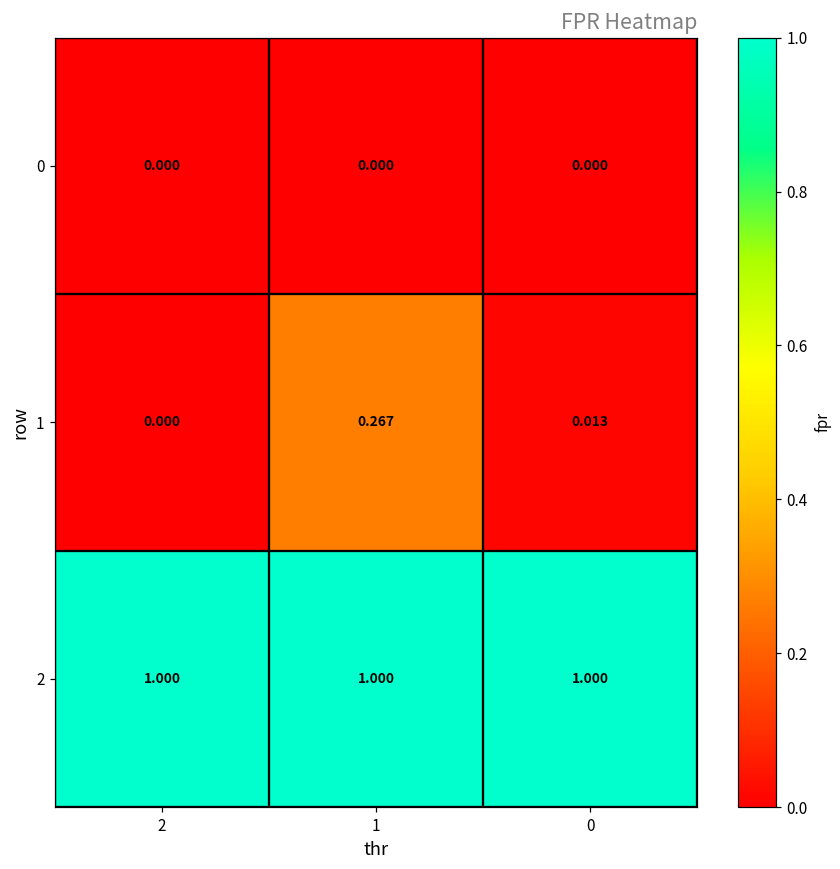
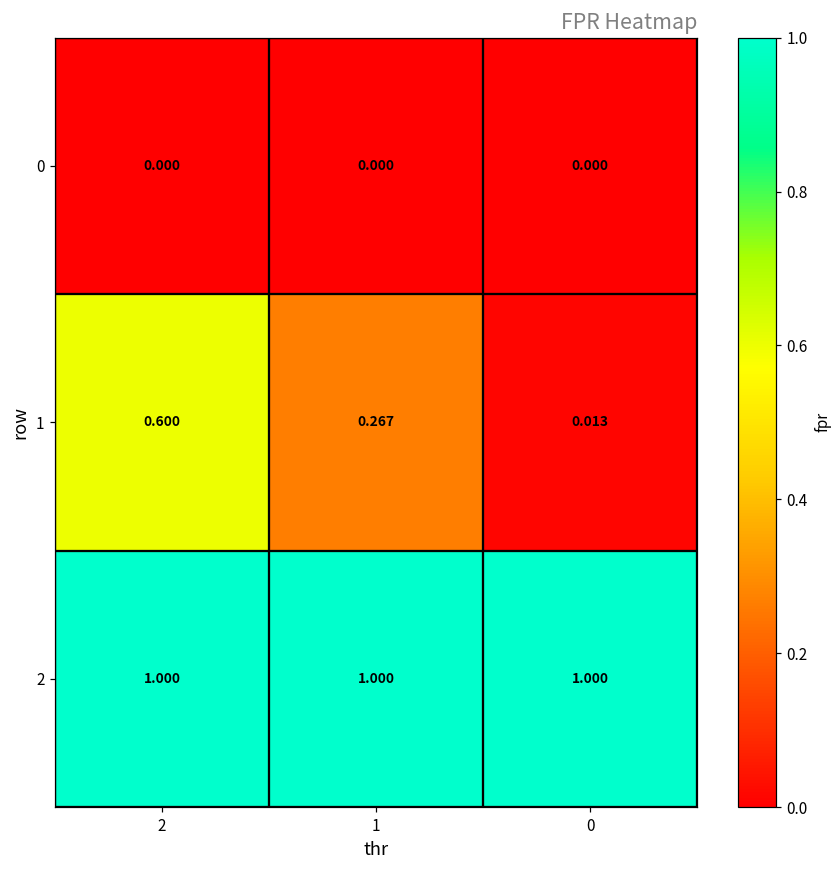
1, 2: 0.000 -> 0.600
